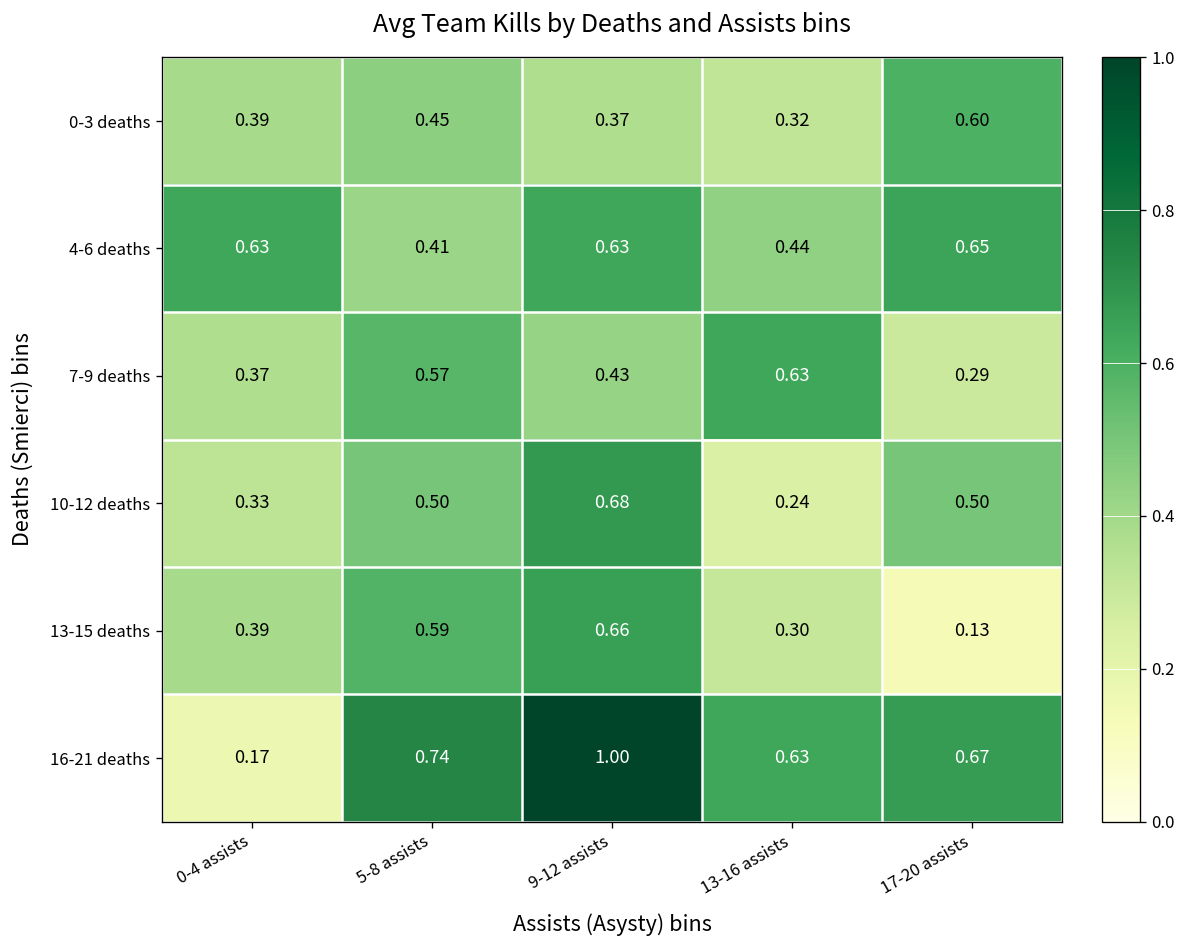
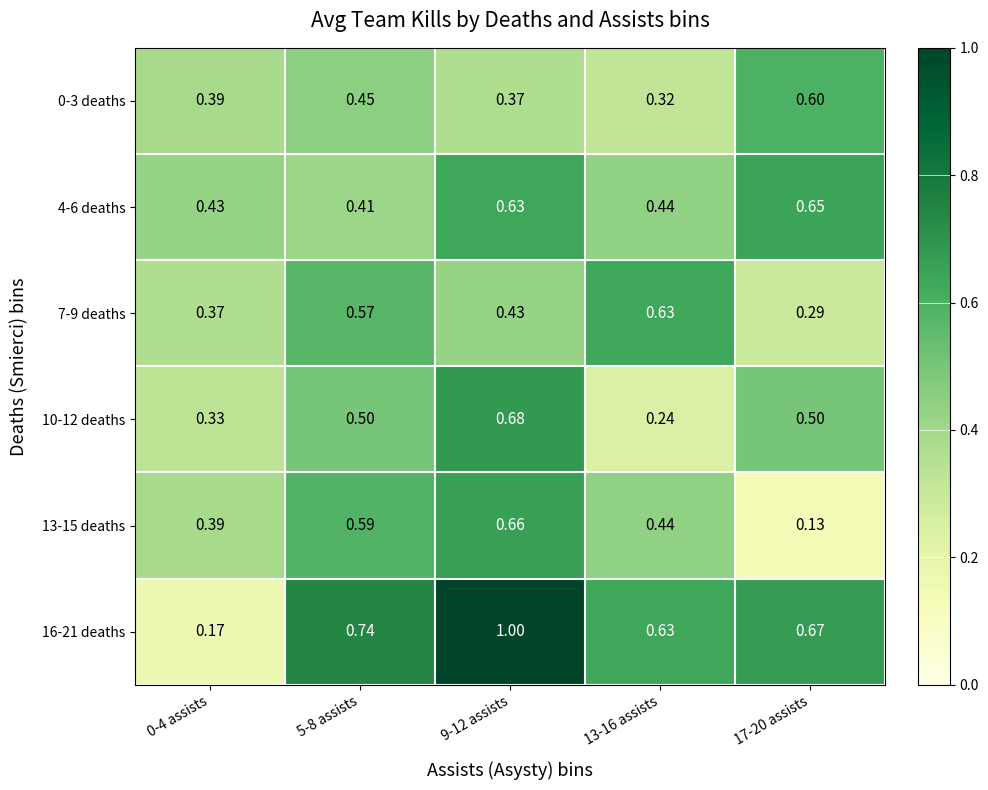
4-6 deaths, 0-4 assists: 0.63 -> 0.43
13-15 deaths, 13-16 assists: 0.30 -> 0.44
